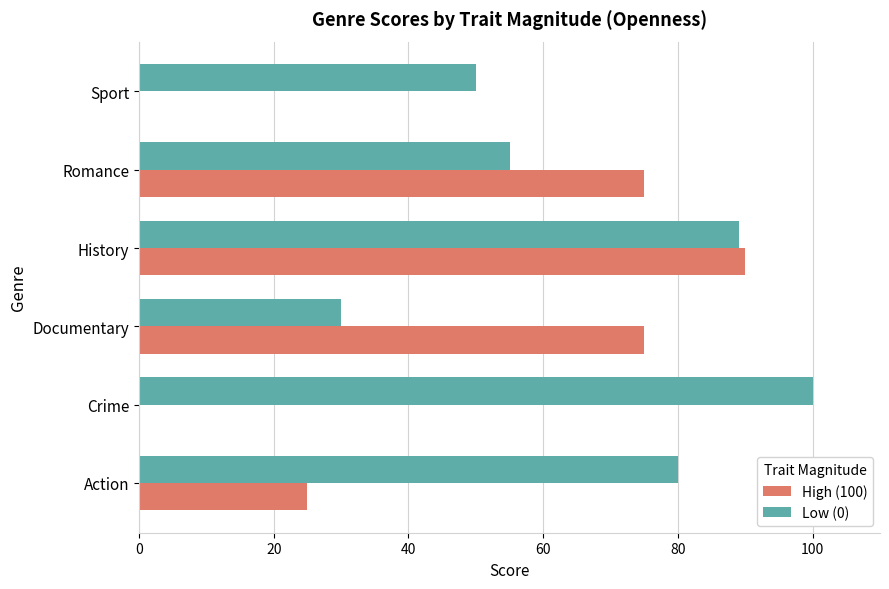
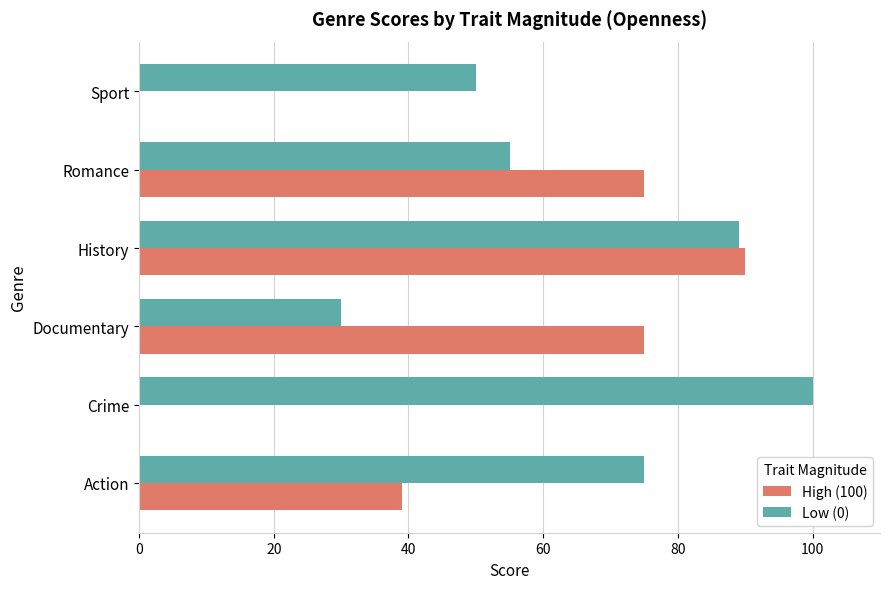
Low (0), Action: 80 -> 75
High (100), Action: 25 -> 39
